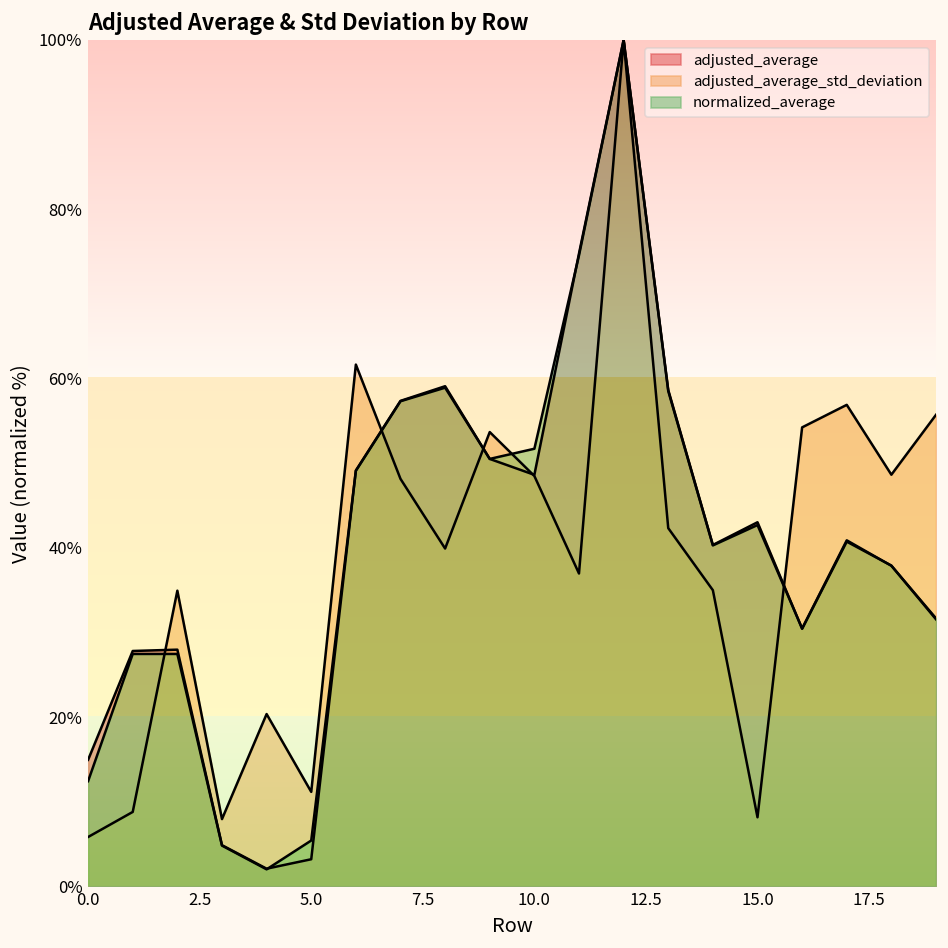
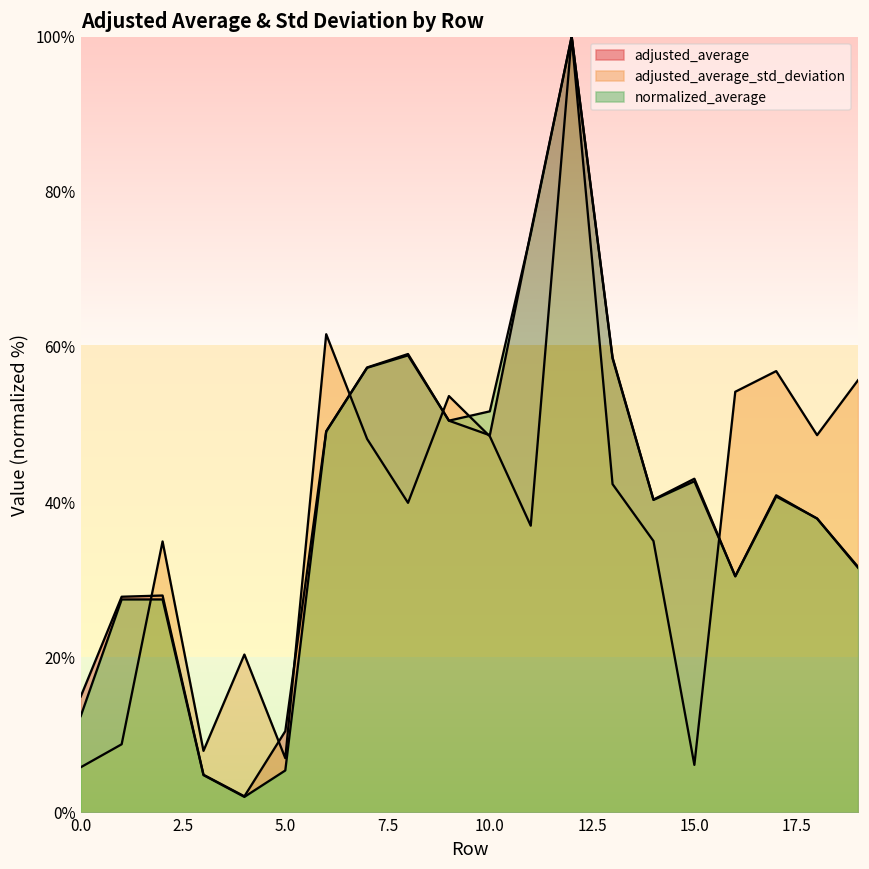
adjusted_average, 5.0: 3% -> 10%
adjusted_average_std_deviation, 5.0: 11% -> 7%
adjusted_average_std_deviation, 15.0: 8% -> 6%
